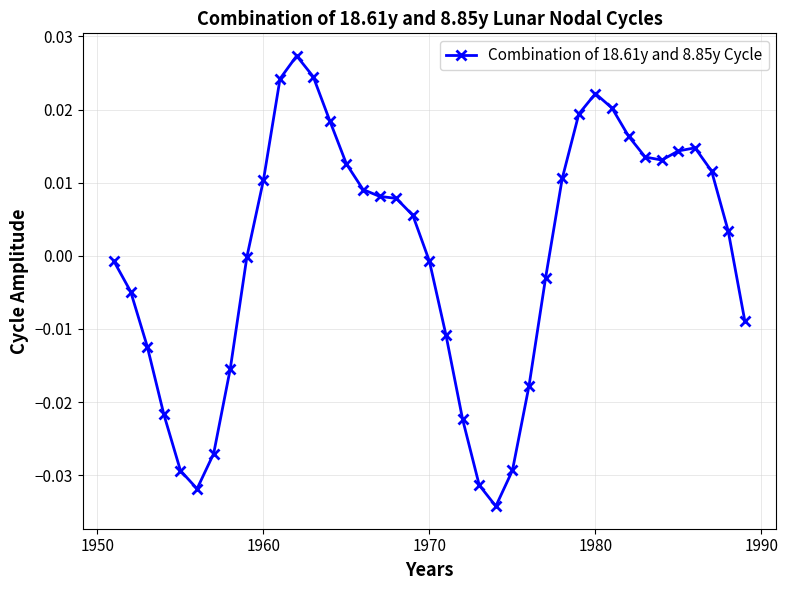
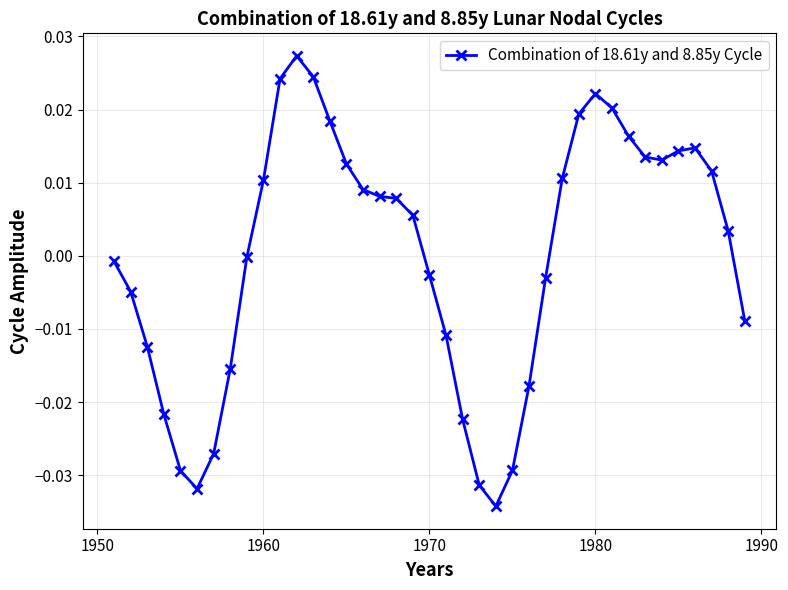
1970: -0.001 -> -0.003
